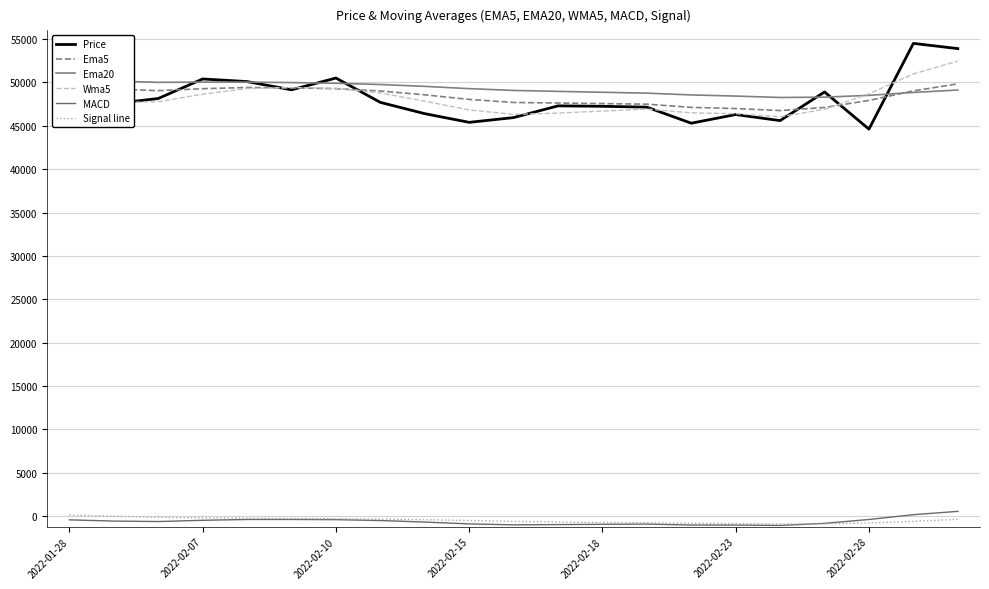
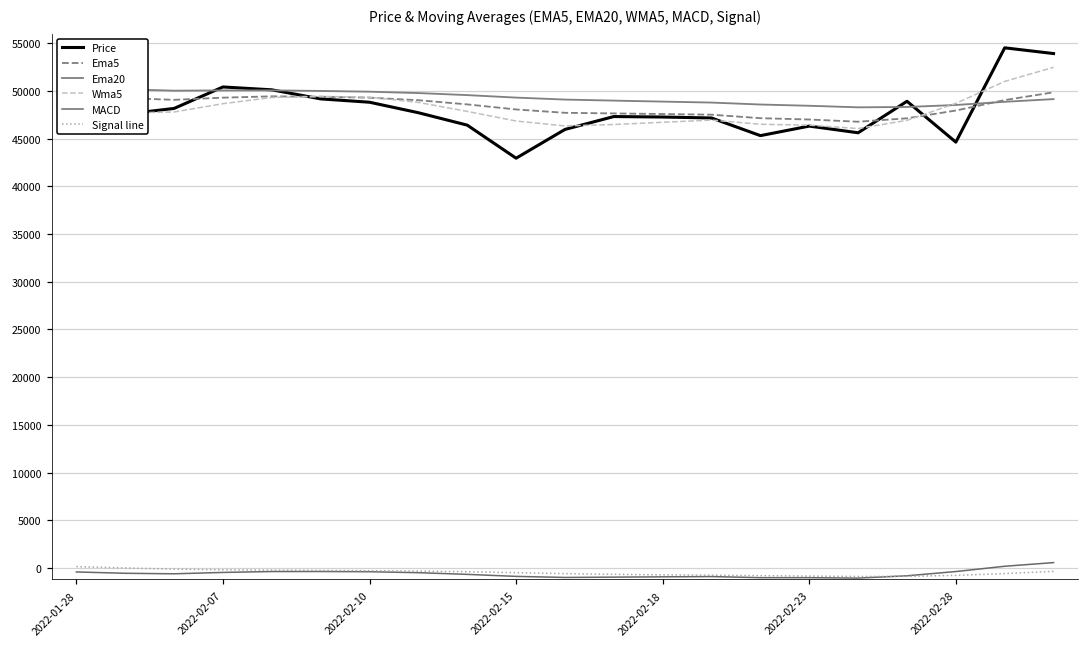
Price, 2022-02-10: 51000 -> 49000
Price, 2022-02-15: 45000 -> 43000
